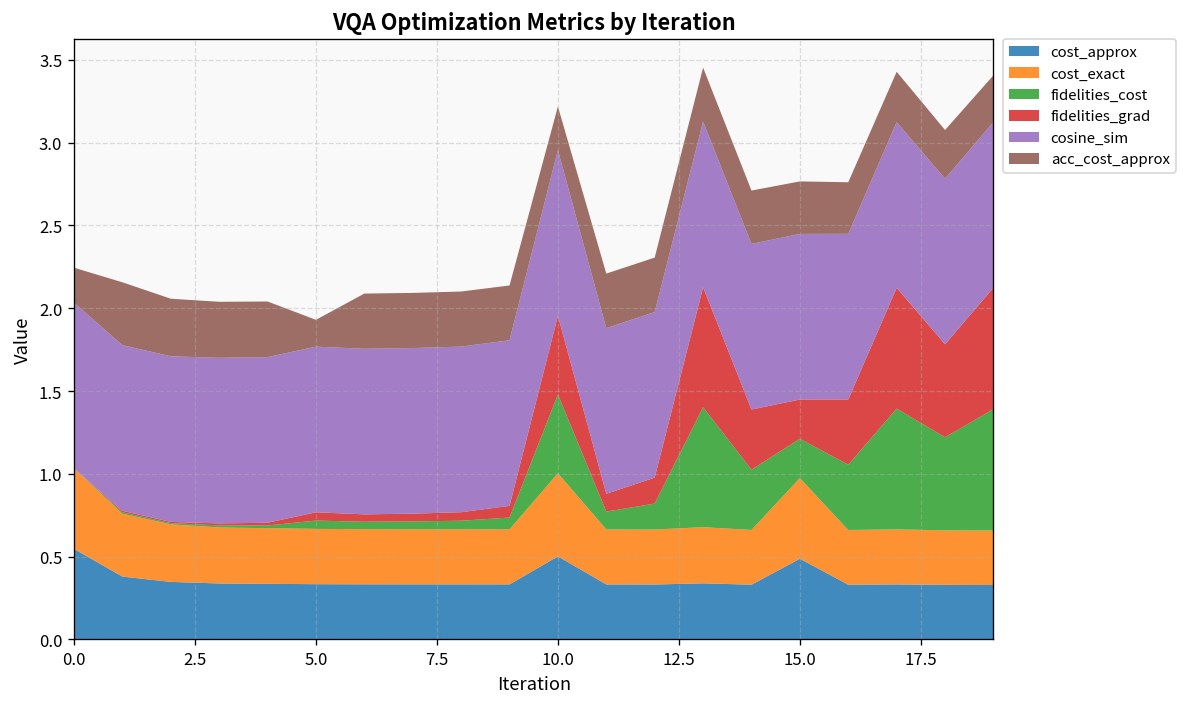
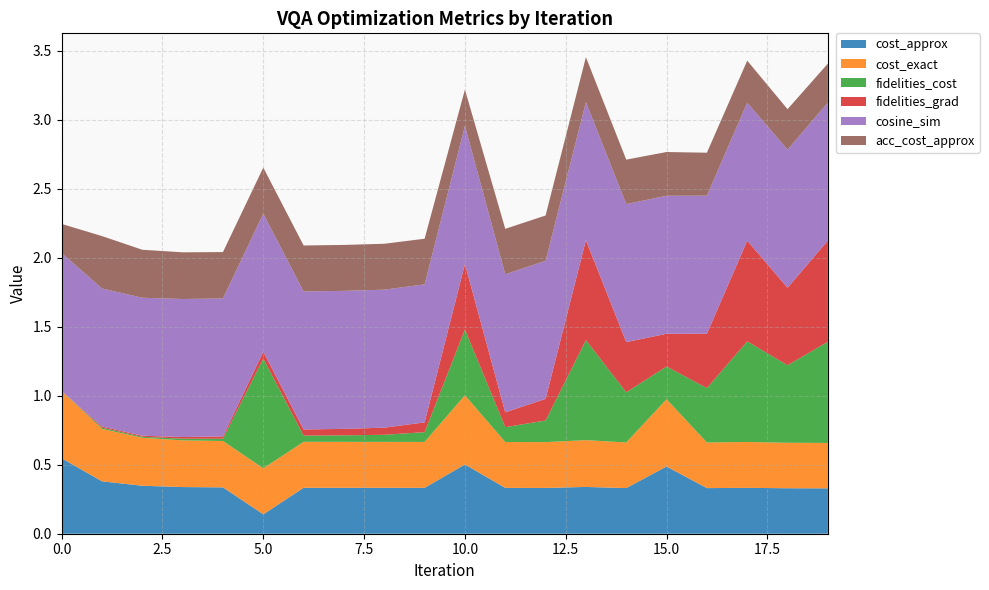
cost_approx, 5.0: 0.33 -> 0.14
fidelities_cost, 5.0: 0.05 -> 0.79
acc_cost_approx, 5.0: 0.16 -> 0.33
